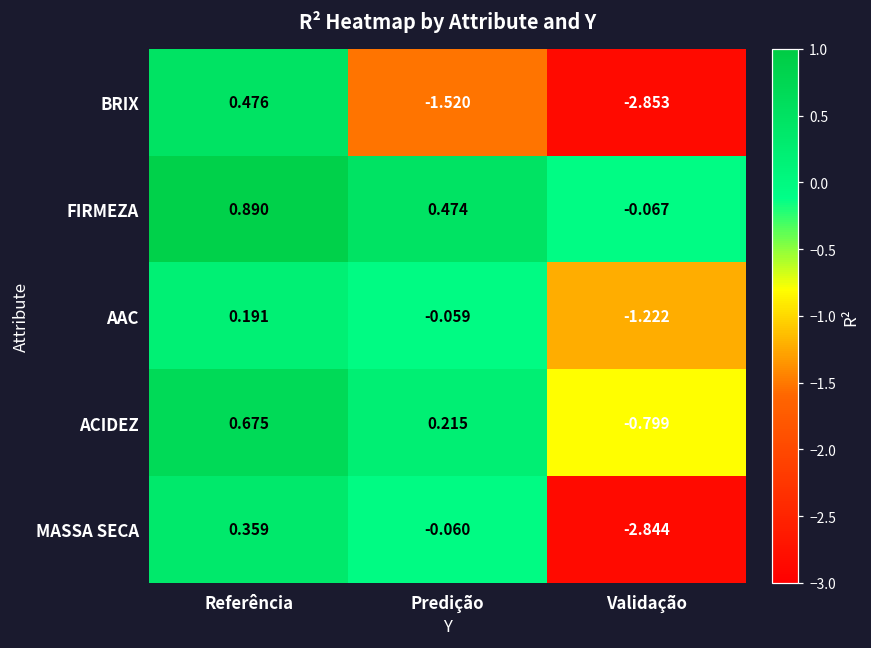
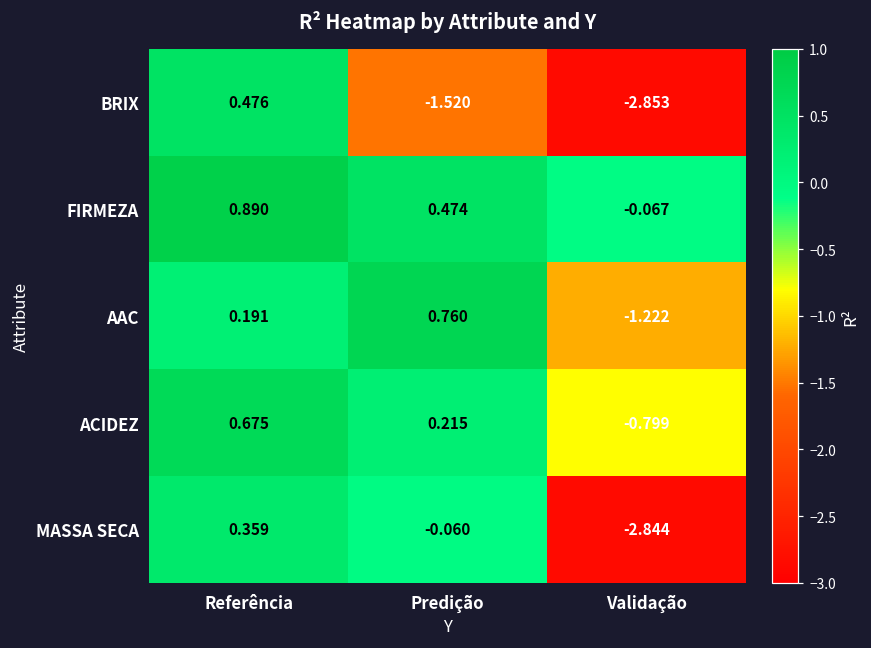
AAC, Predição: -0.059 -> 0.760
